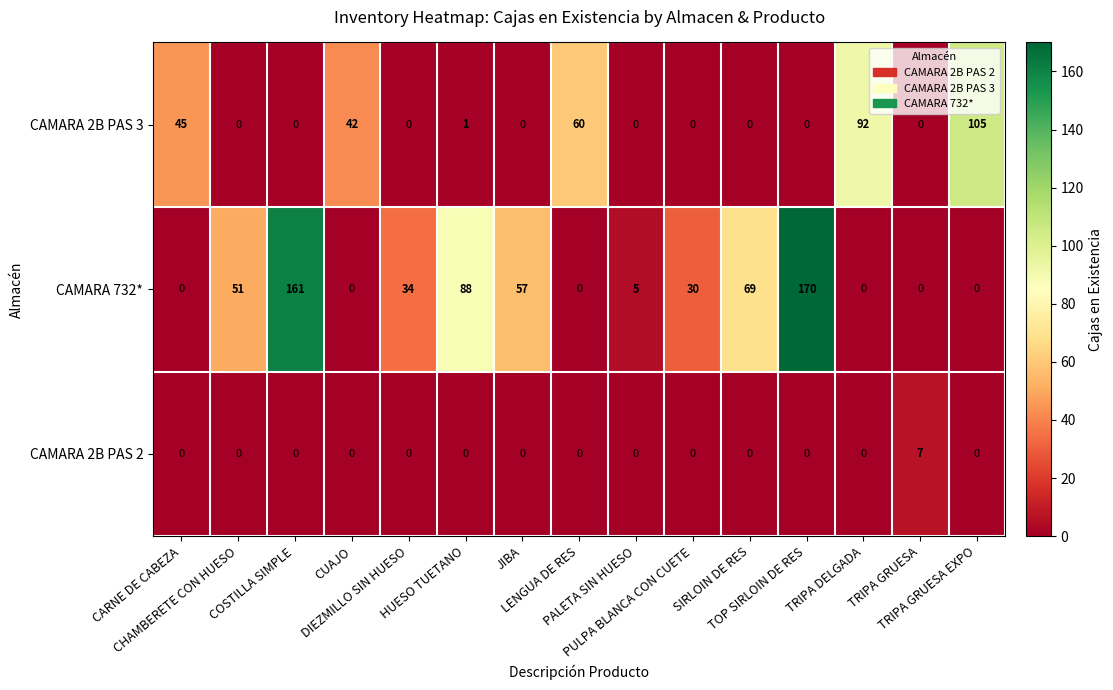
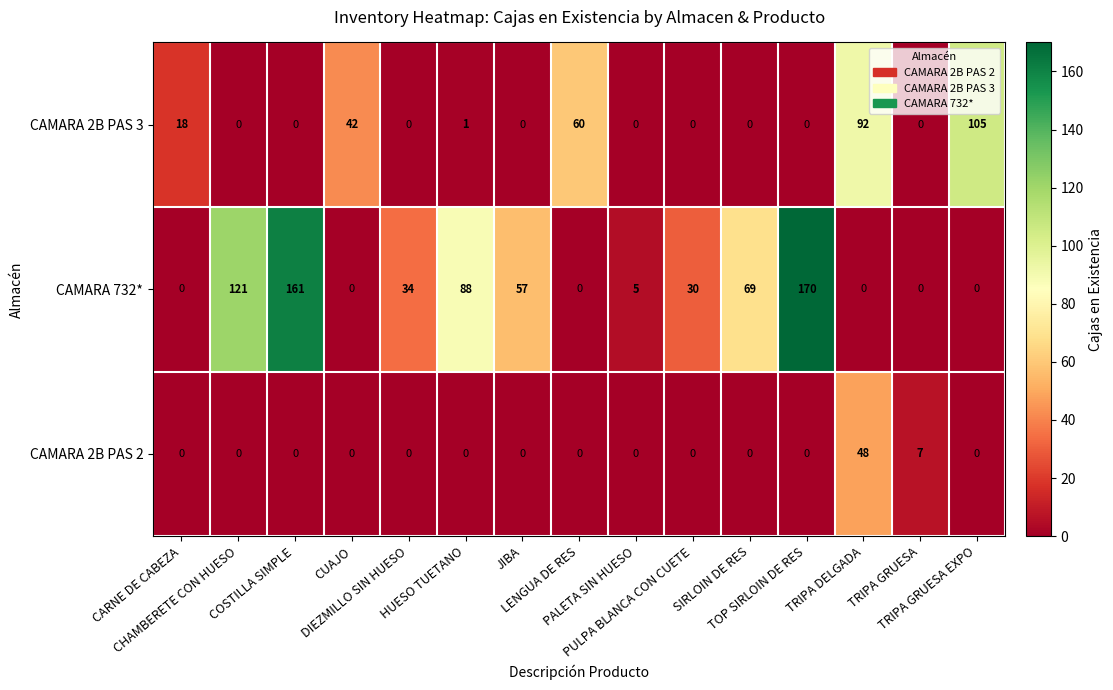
CAMARA 2B PAS 3, CARNE DE CABEZA: 45 -> 18
CAMARA 732*, CHAMBERETE CON HUESO: 51 -> 121
CAMARA 2B PAS 2, TRIPA DELGADA: 0 -> 48
